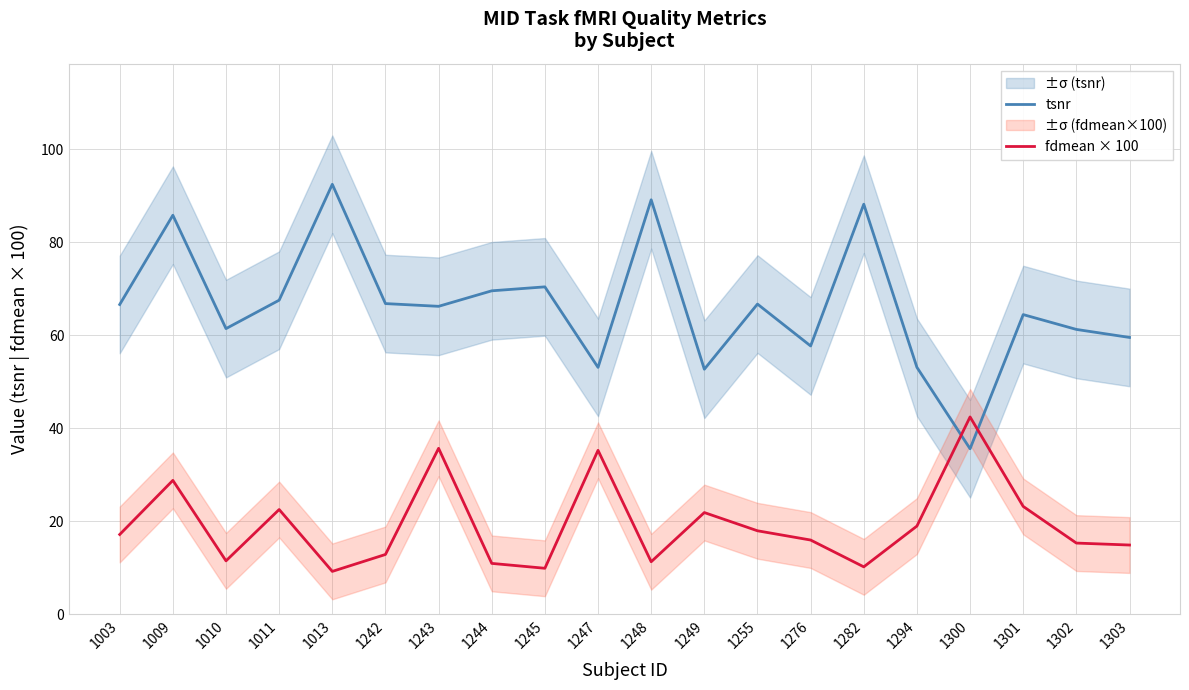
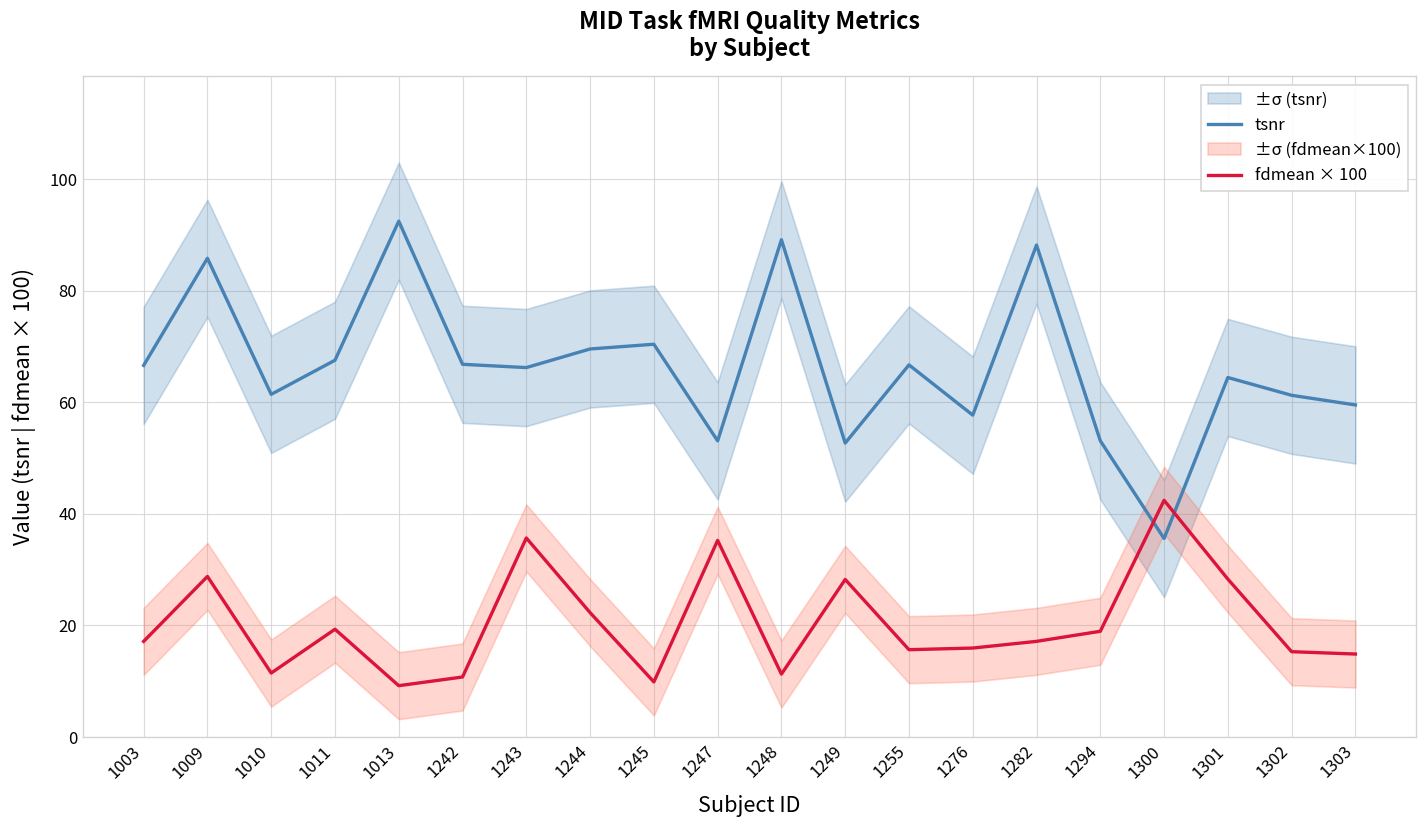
fdmean × 100, 1011: 23 -> 19
fdmean × 100, 1242: 13 -> 11
fdmean × 100, 1244: 11 -> 22
fdmean × 100, 1249: 22 -> 28
fdmean × 100, 1255: 18 -> 16
fdmean × 100, 1282: 10 -> 17
fdmean × 100, 1301: 23 -> 28
